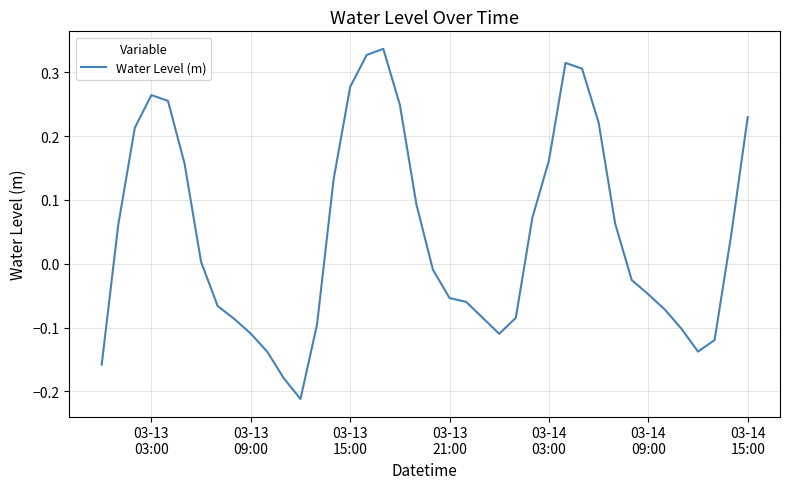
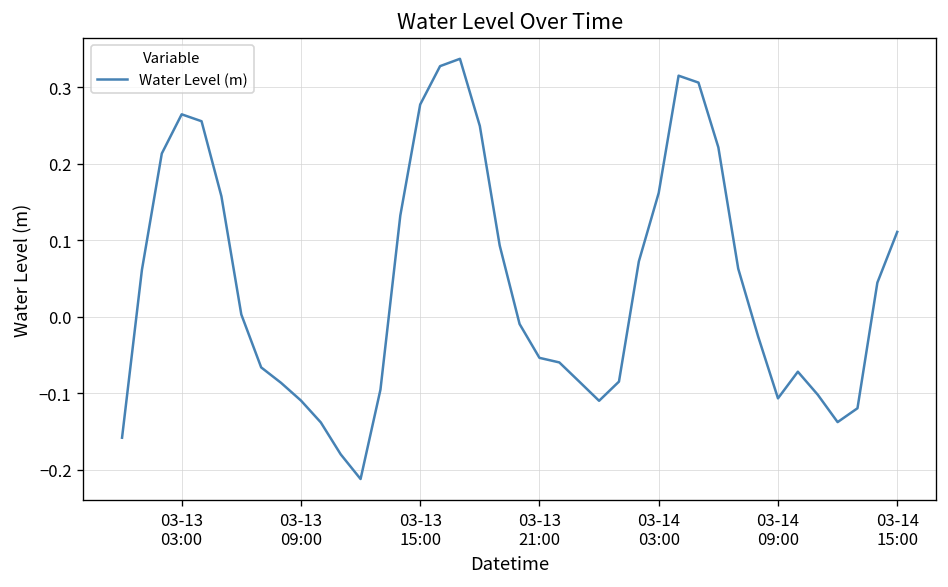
03-14 09:00: -0.05 -> -0.11
03-14 15:00: 0.23 -> 0.11
